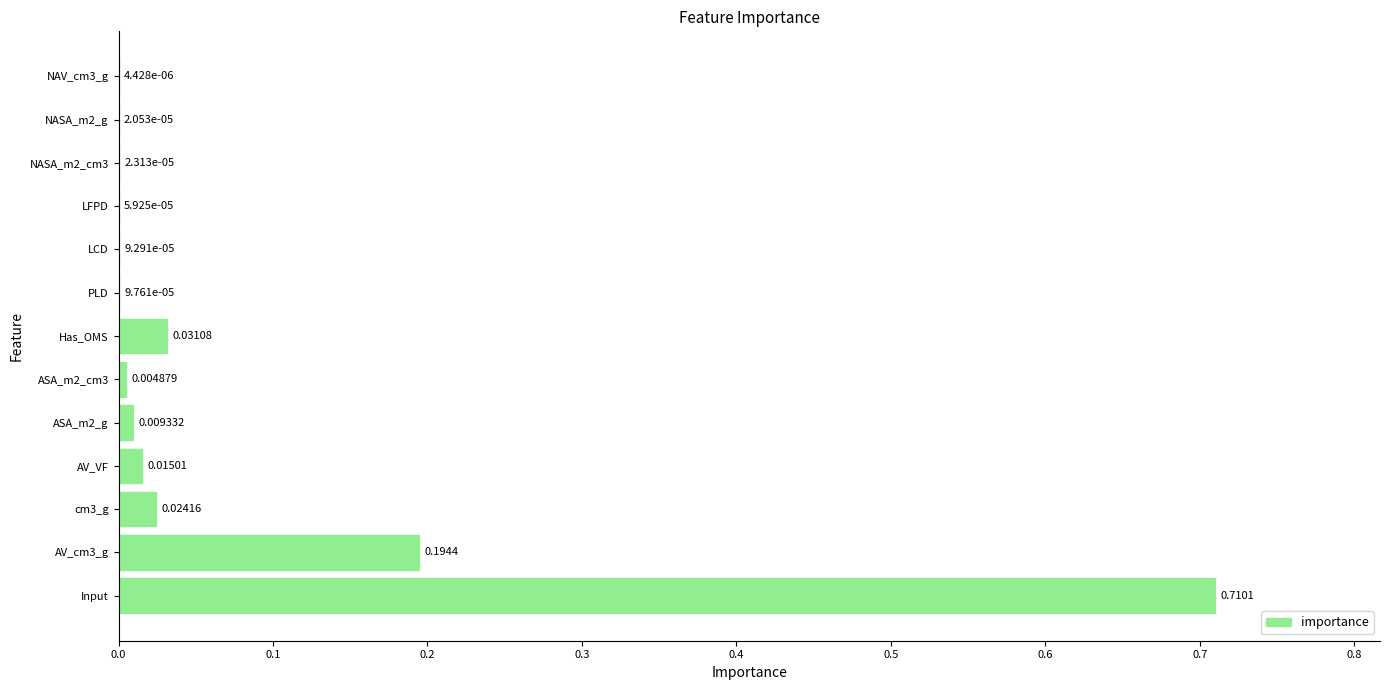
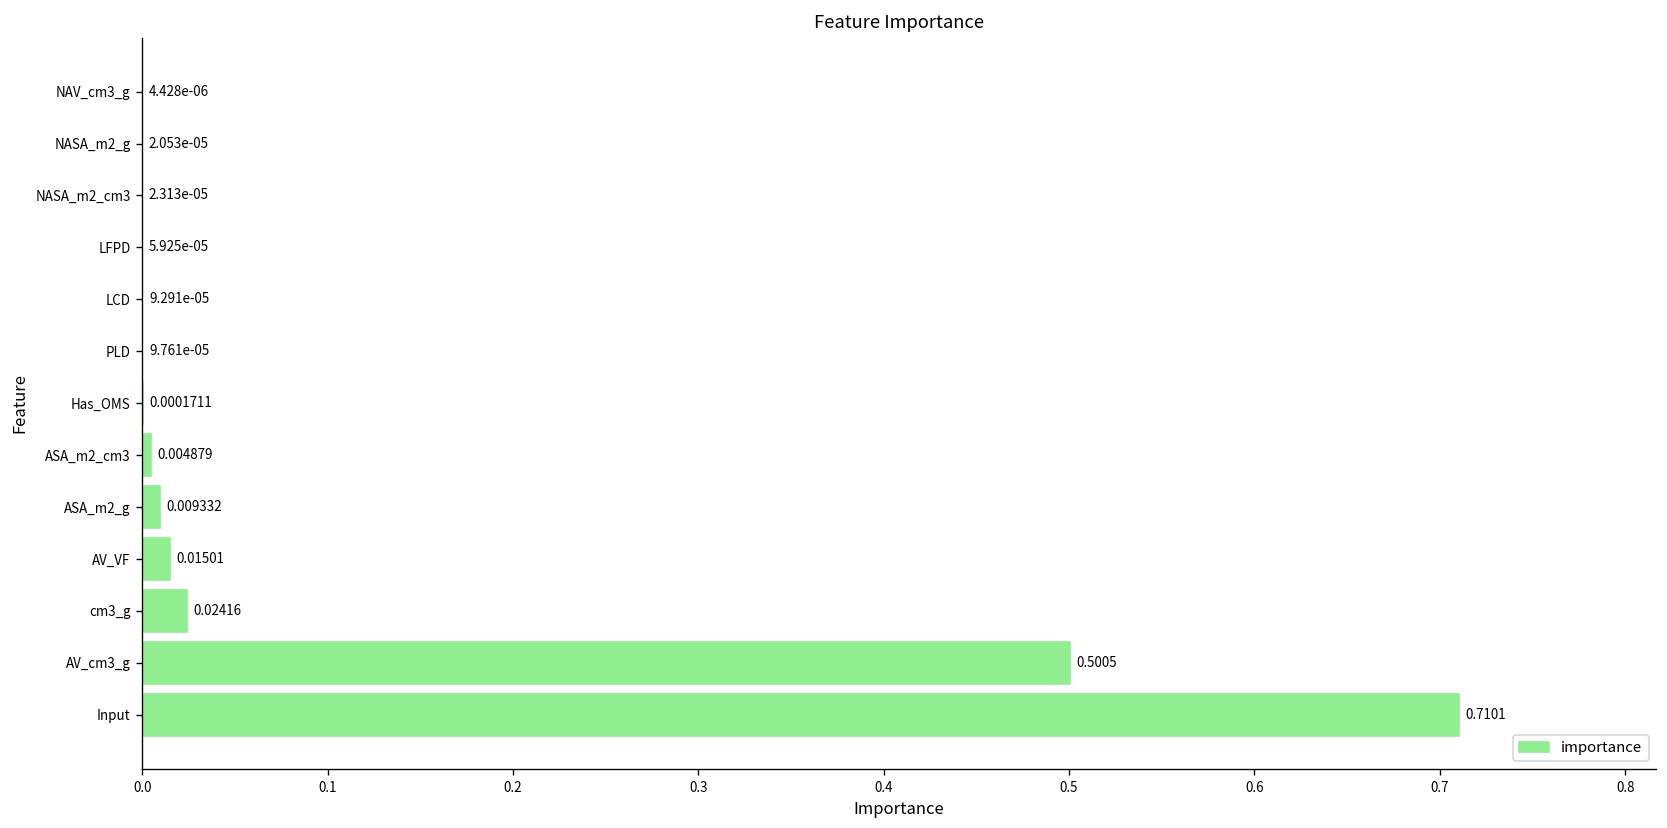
Has_OMS: 0.03108 -> 0.0001711
AV_cm3_g: 0.1944 -> 0.5005
